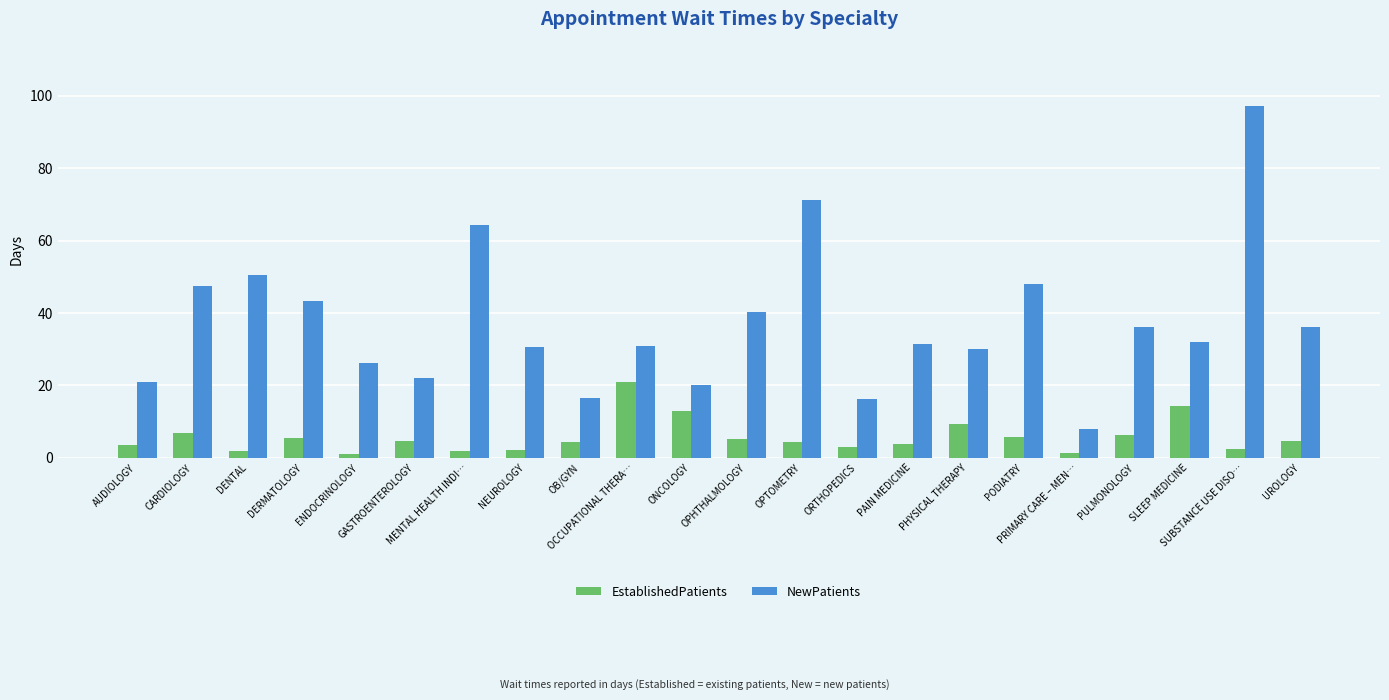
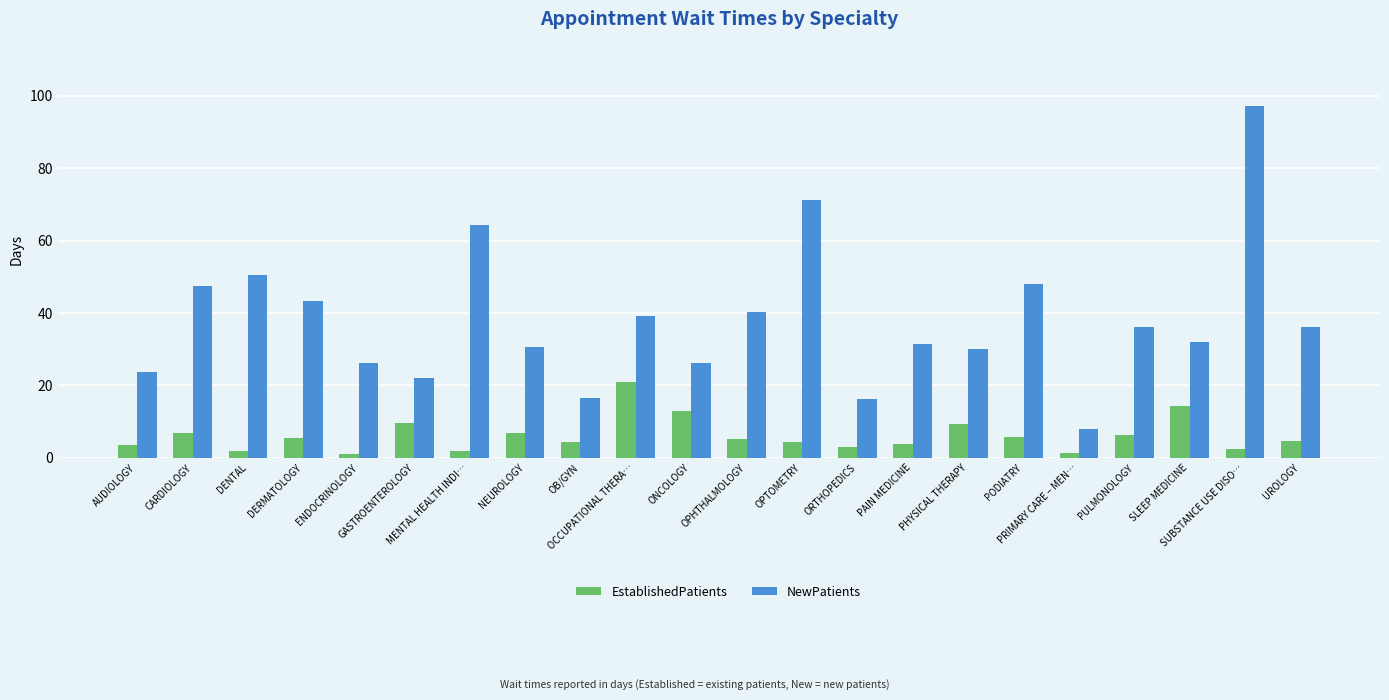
NewPatients, AUDIOLOGY: 21 -> 24
EstablishedPatients, GASTROENTEROLOGY: 5 -> 10
EstablishedPatients, NEUROLOGY: 2 -> 7
NewPatients, OCCUPATIONAL THERA…: 31 -> 39
NewPatients, ONCOLOGY: 20 -> 26
